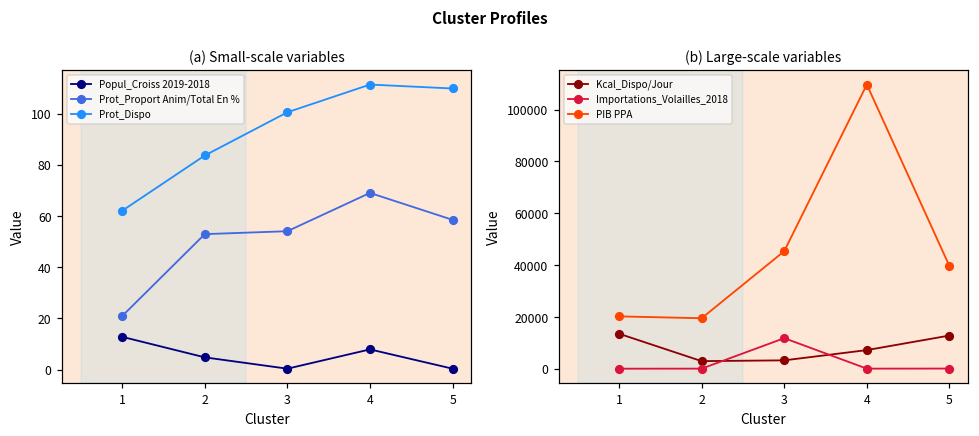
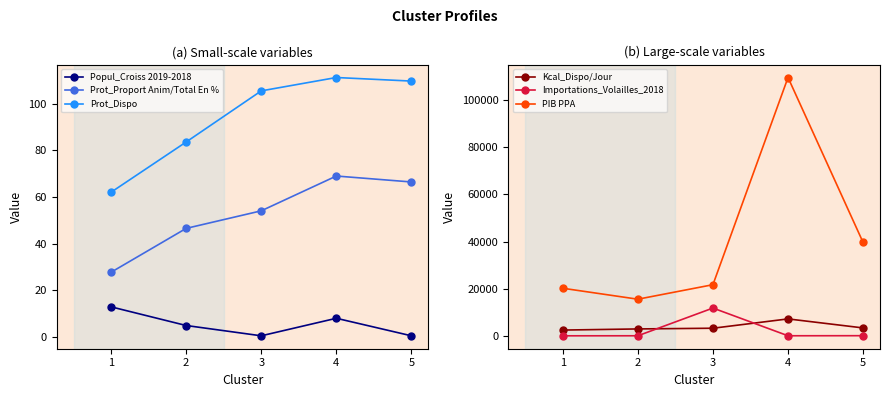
(a) Small-scale variables, Prot_Proport Anim/Total En %, 1: 21 -> 28
(a) Small-scale variables, Prot_Proport Anim/Total En %, 2: 53 -> 47
(a) Small-scale variables, Prot_Dispo, 3: 101 -> 106
(a) Small-scale variables, Prot_Proport Anim/Total En %, 5: 59 -> 66
(b) Large-scale variables, Kcal_Dispo/Jour, 1: 14000 -> 2000
(b) Large-scale variables, PIB PPA, 2: 19000 -> 16000
(b) Large-scale variables, PIB PPA, 3: 45000 -> 22000
(b) Large-scale variables, Kcal_Dispo/Jour, 5: 13000 -> 3000
